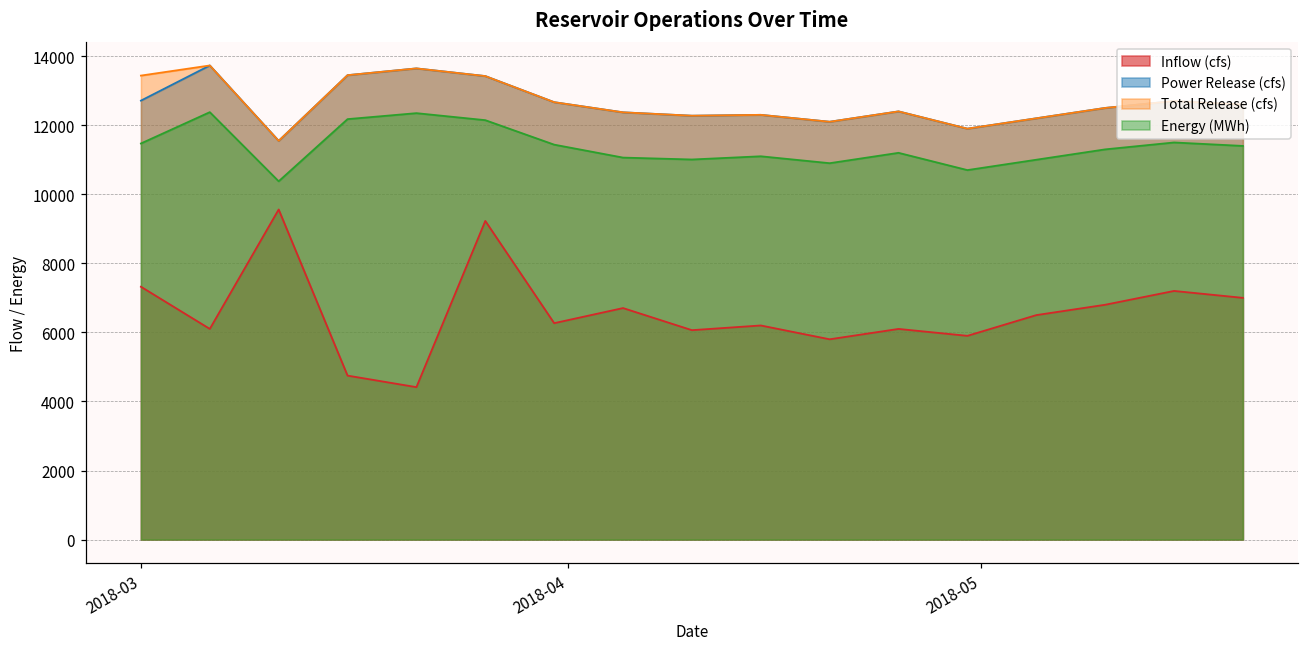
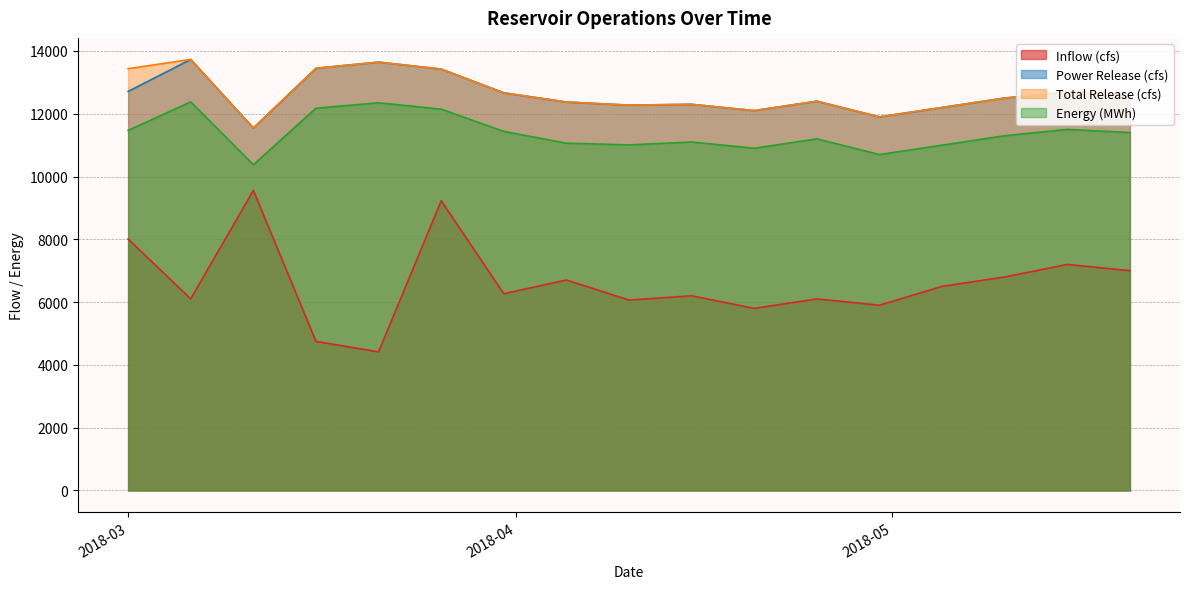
Inflow (cfs), 2018-03: 7300 -> 8000
